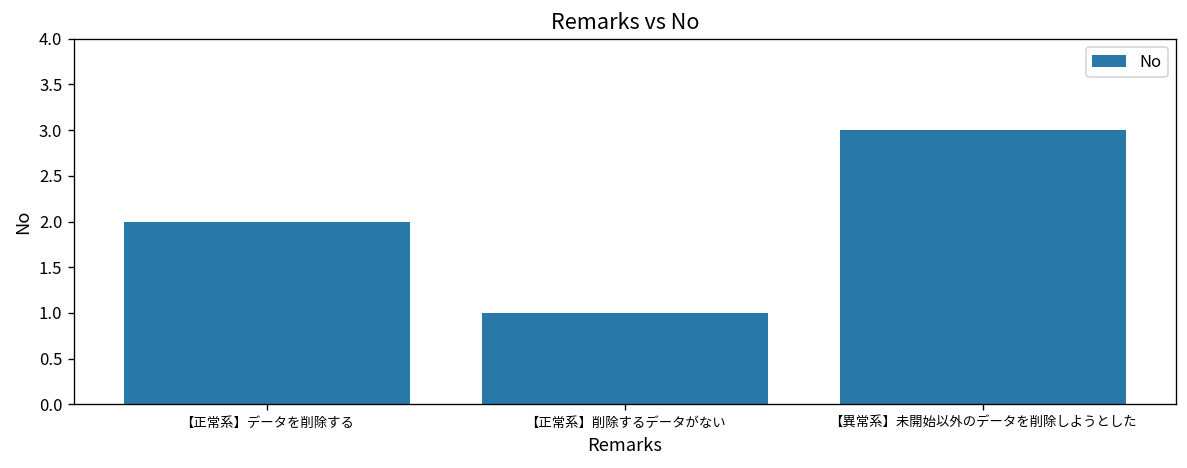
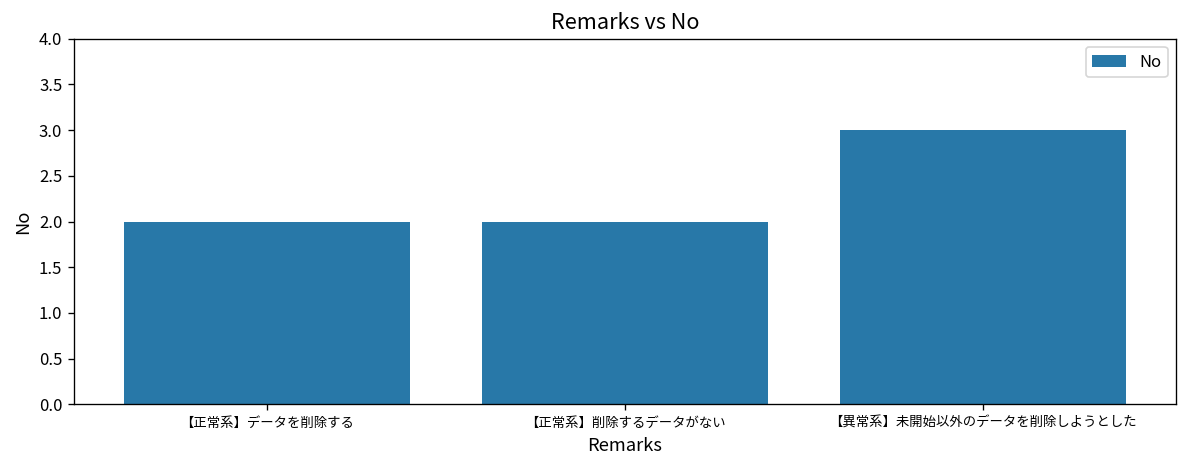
【正常系】削除するデータがない: 1 -> 2
